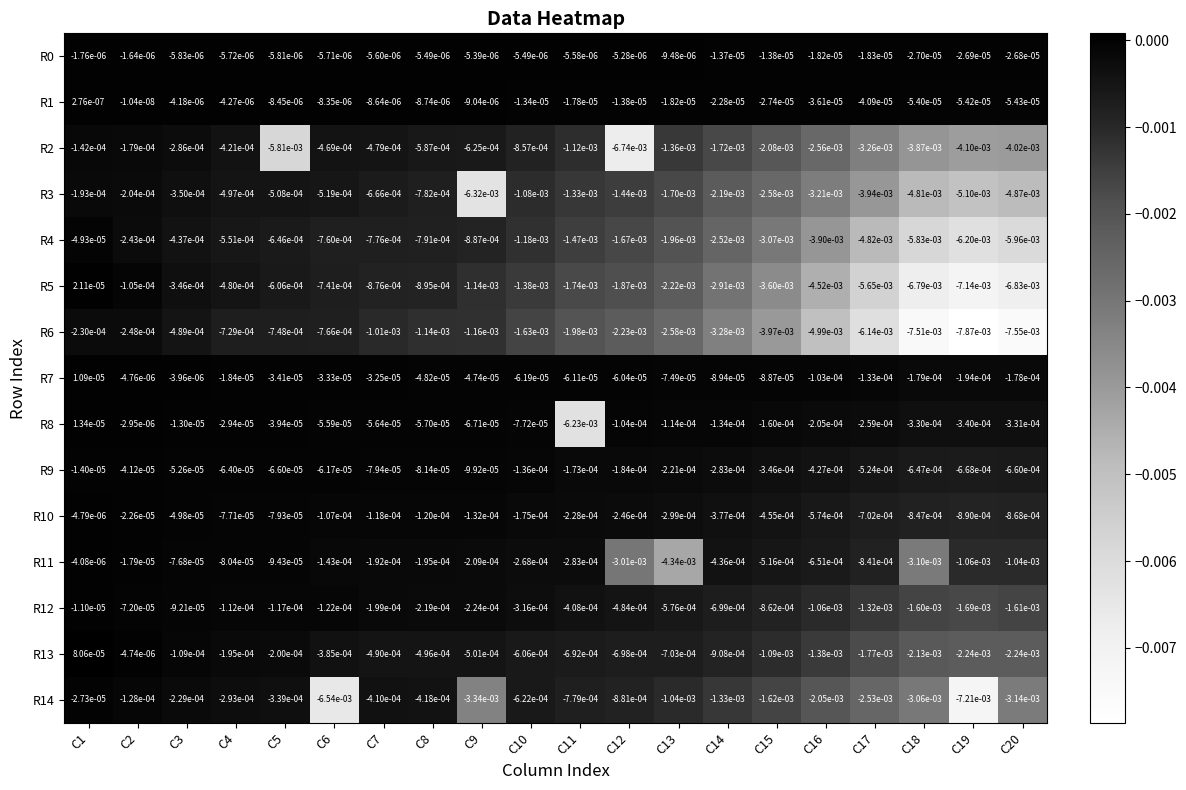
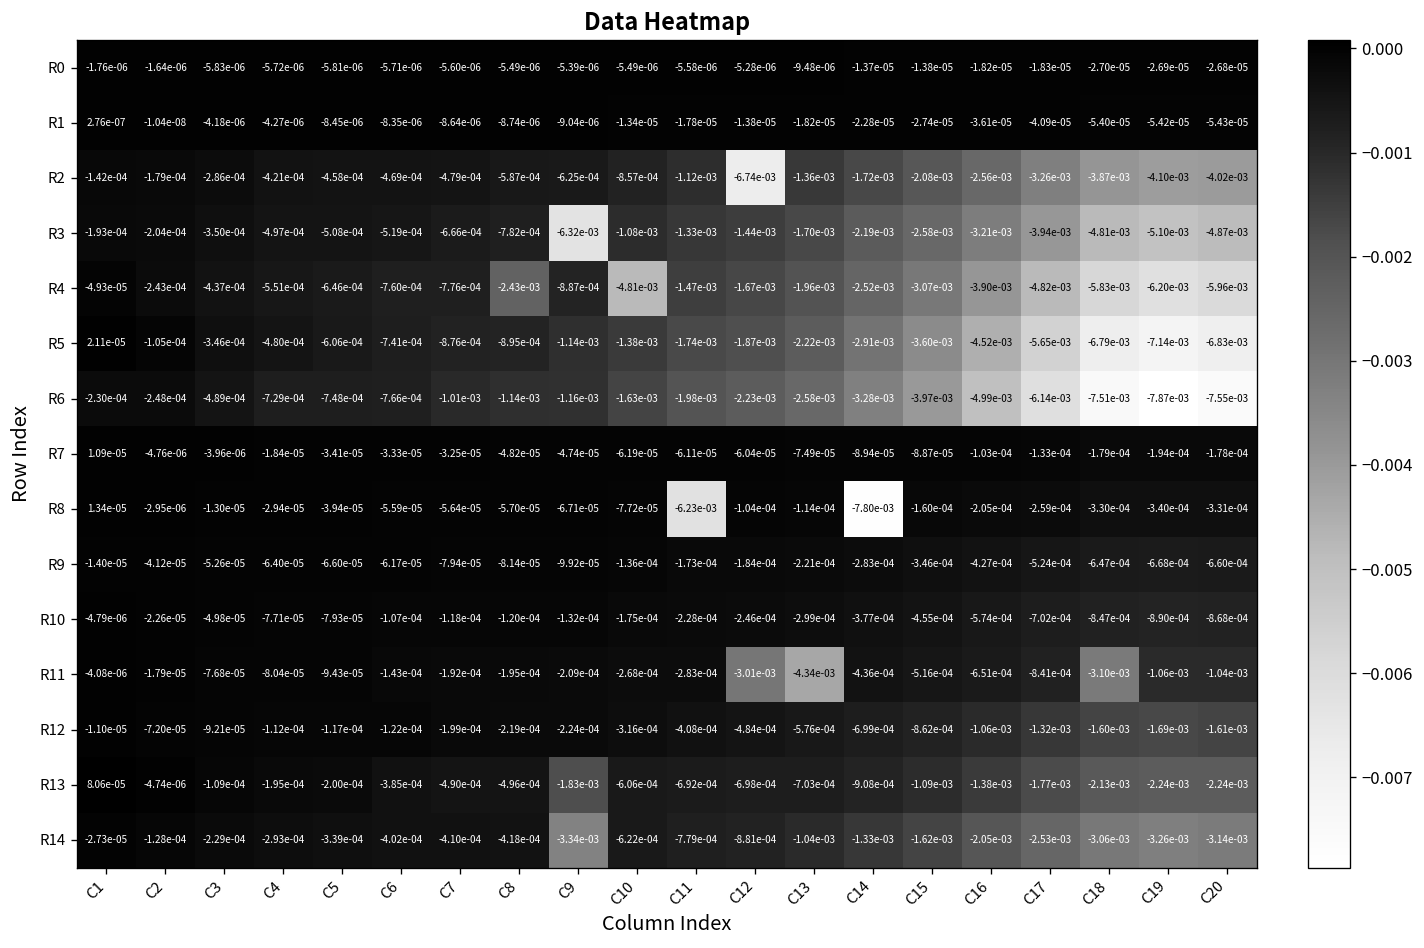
R2, C5: -5.81e-03 -> -4.58e-04
R4, C8: -7.91e-04 -> -2.43e-03
R4, C10: -1.18e-03 -> -4.81e-03
R8, C14: -1.34e-04 -> -7.80e-03
R13, C9: -5.01e-04 -> -1.83e-03
R14, C6: -6.54e-03 -> -4.02e-04
R14, C19: -7.21e-03 -> -3.26e-03
